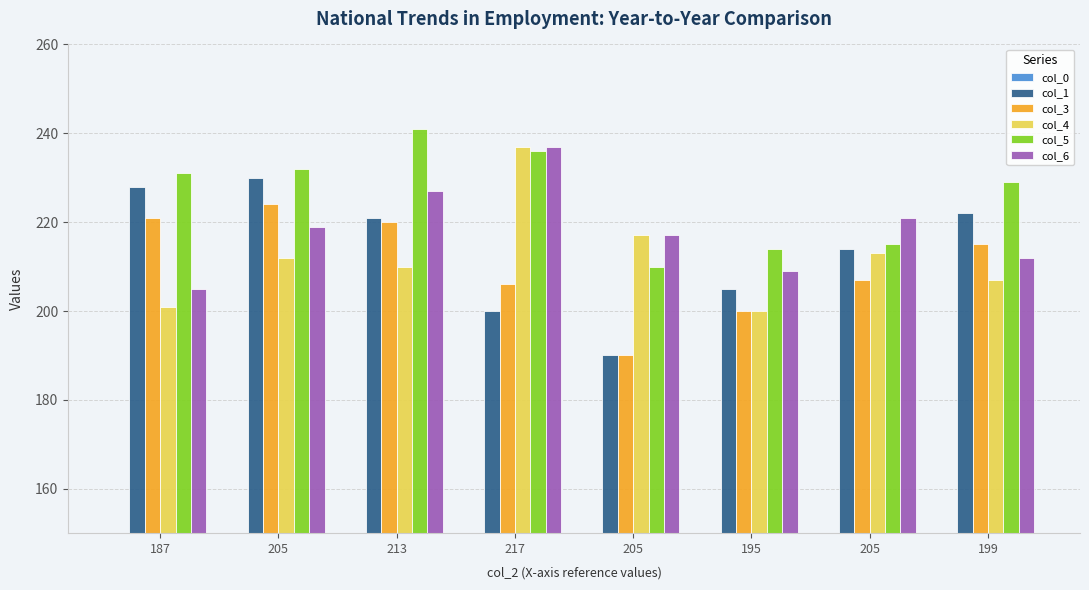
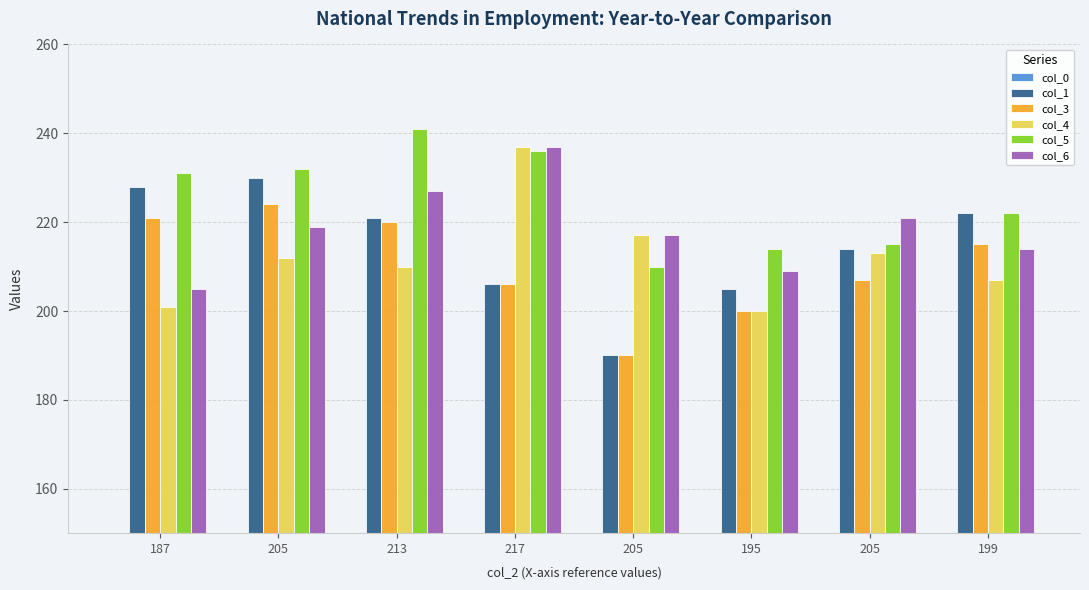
col_1, 217: 200 -> 206
col_5, 199: 229 -> 222
col_6, 199: 212 -> 214
